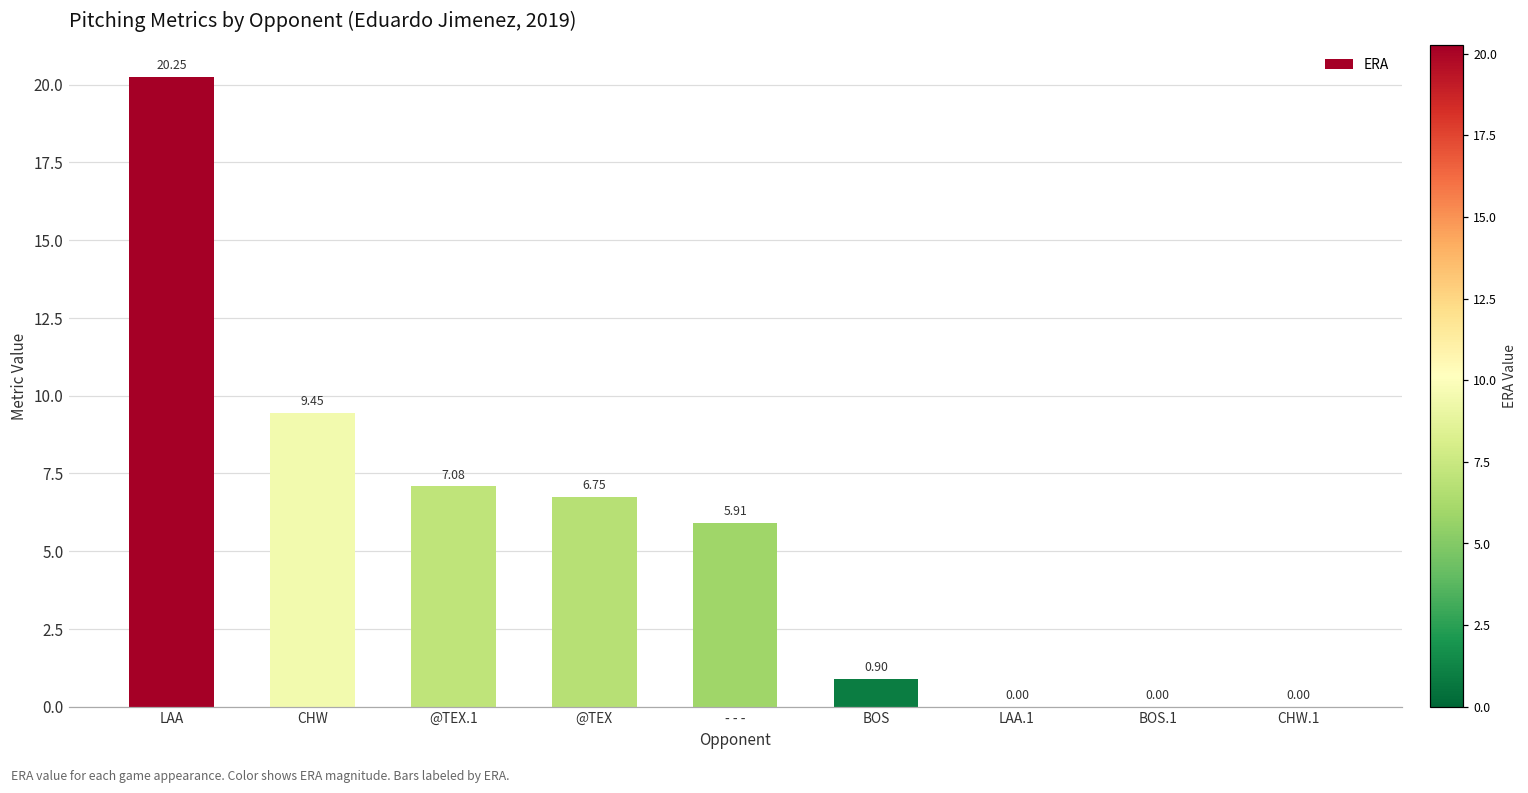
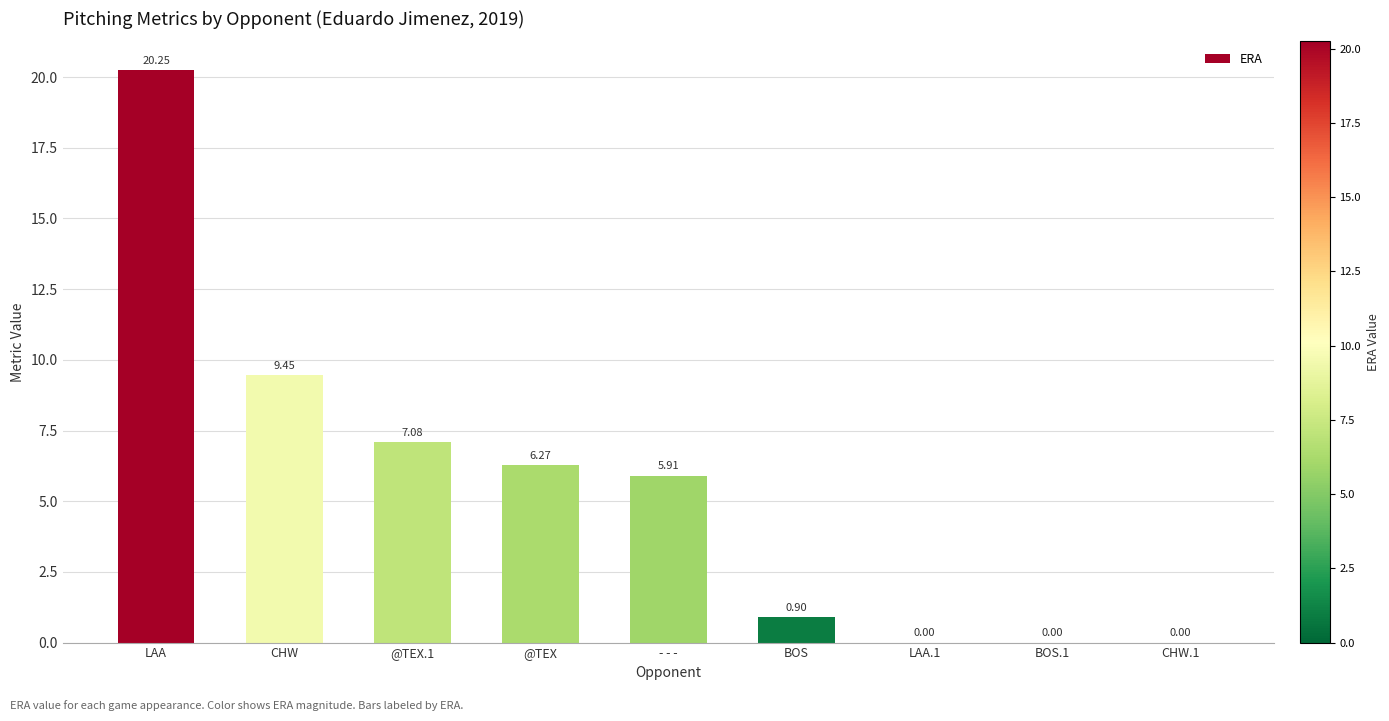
@TEX: 6.75 -> 6.27
